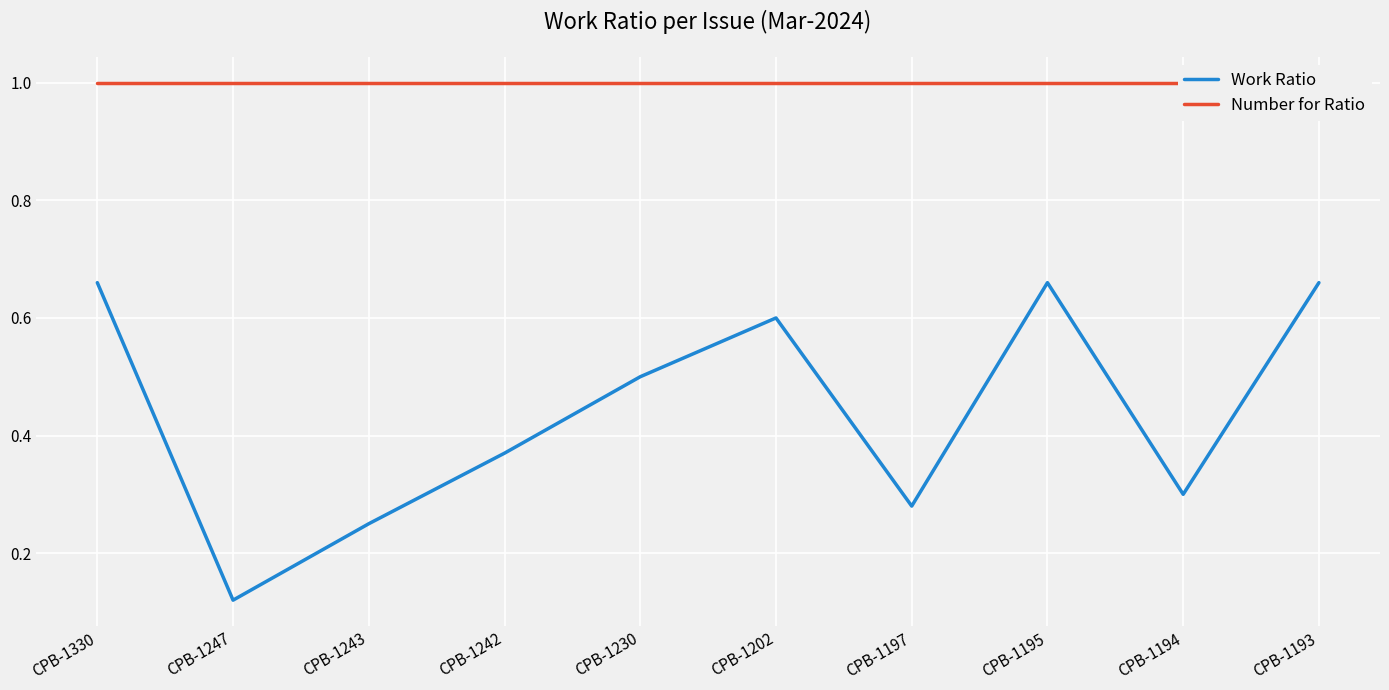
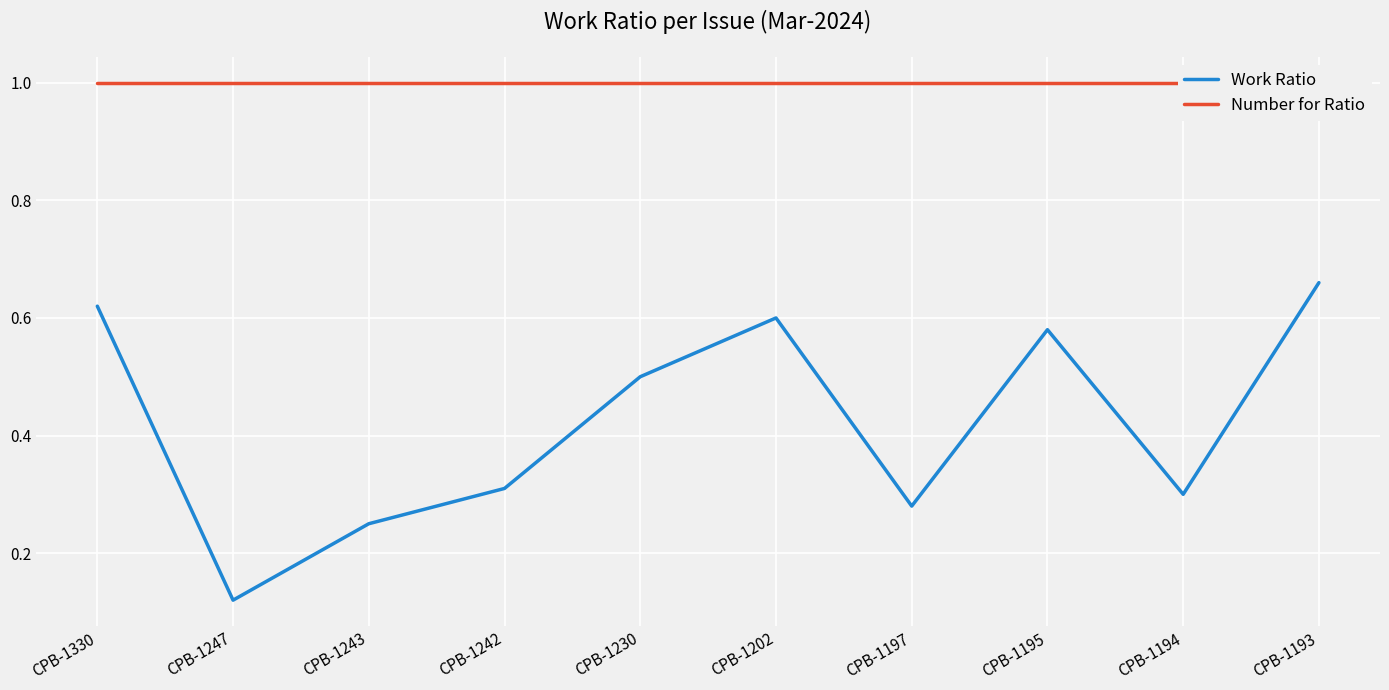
Work Ratio, CPB-1330: 0.66 -> 0.62
Work Ratio, CPB-1242: 0.37 -> 0.31
Work Ratio, CPB-1195: 0.66 -> 0.58
